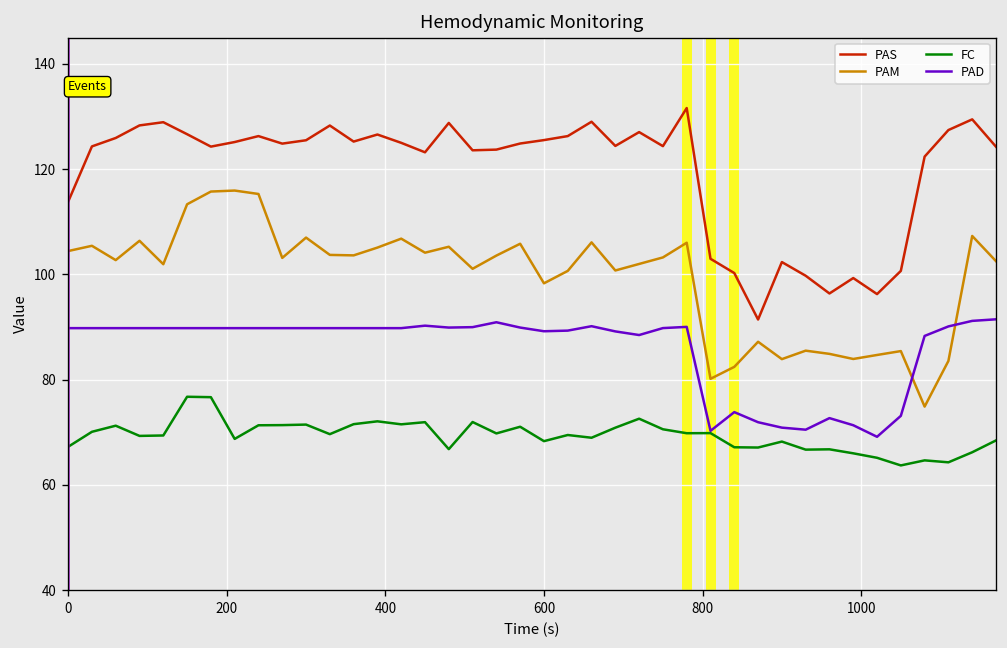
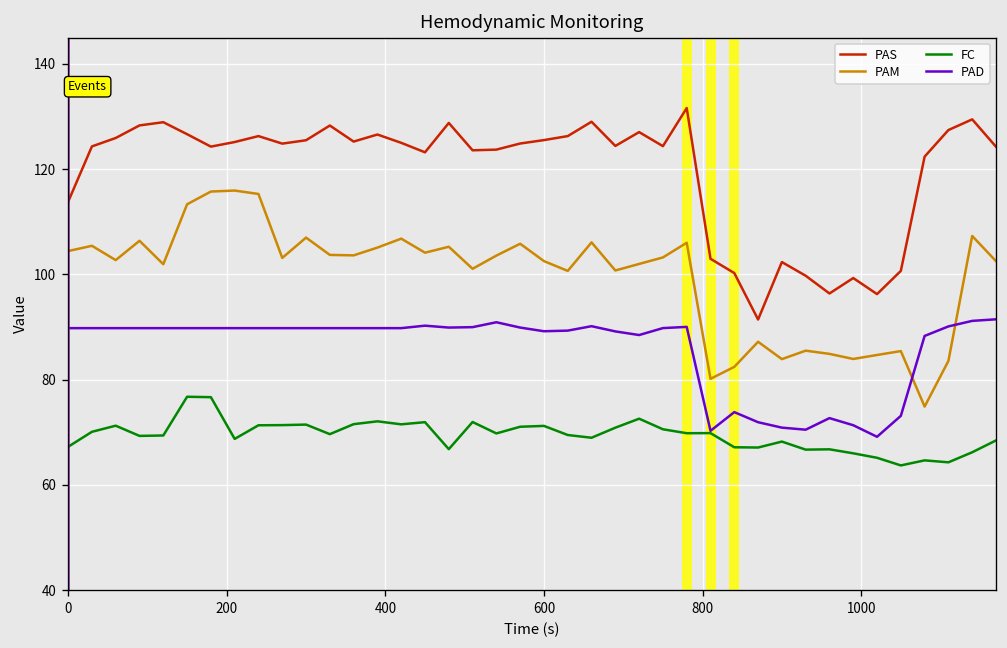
PAM, 600: 98 -> 103
FC, 600: 68 -> 71
